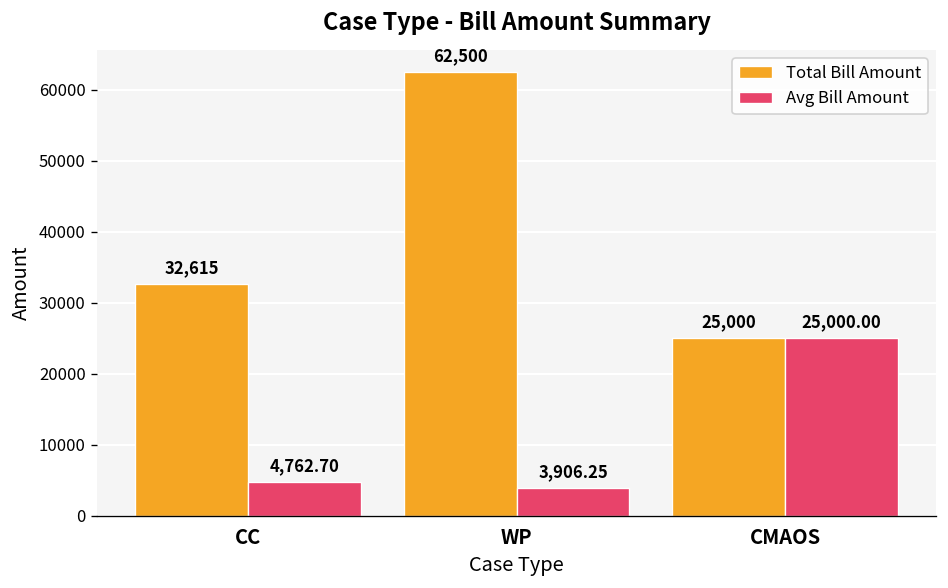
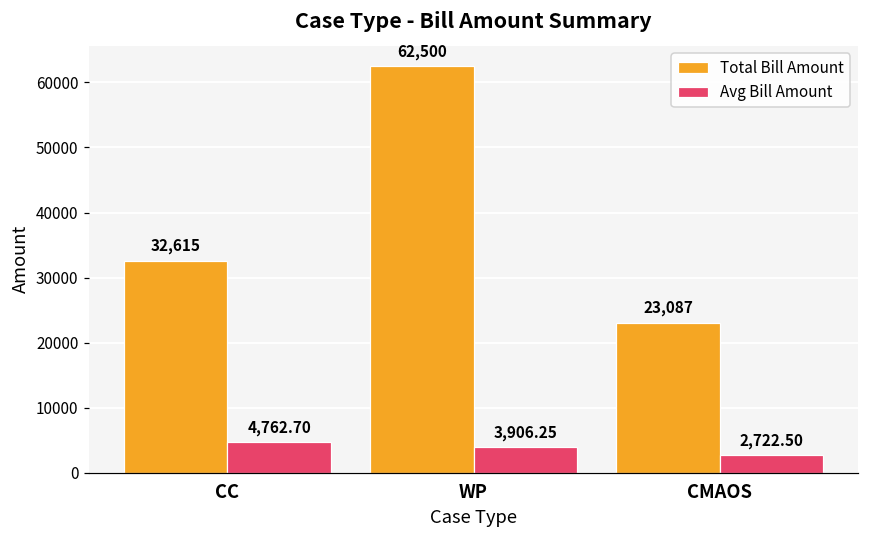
Total Bill Amount, CMAOS: 25,000 -> 23,087
Avg Bill Amount, CMAOS: 25,000.00 -> 2,722.50
